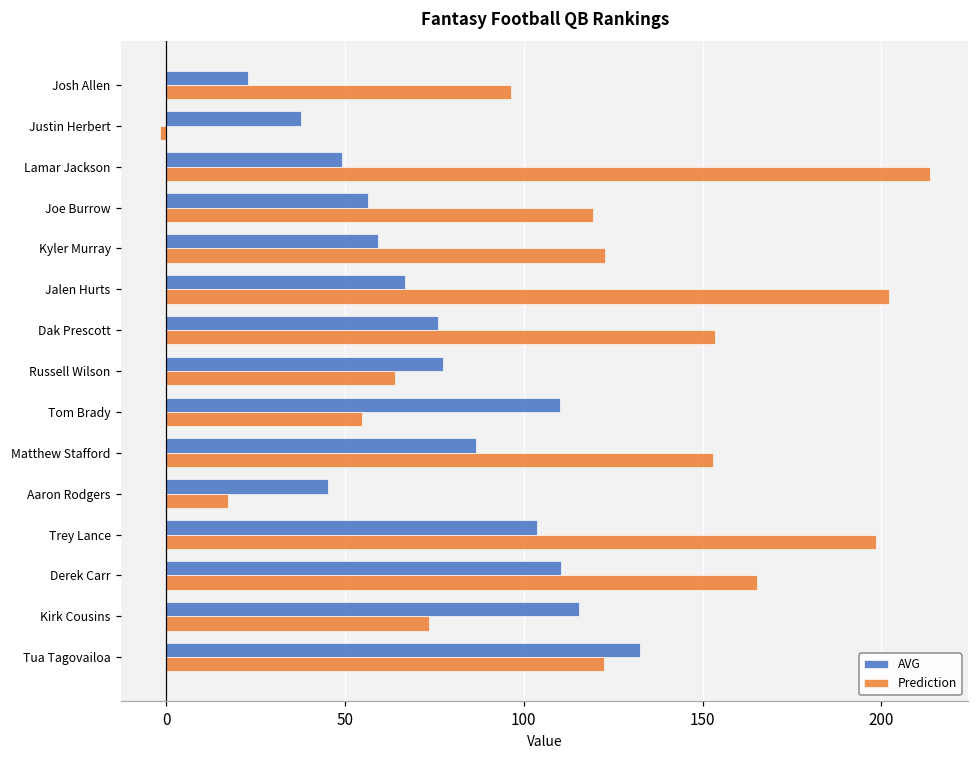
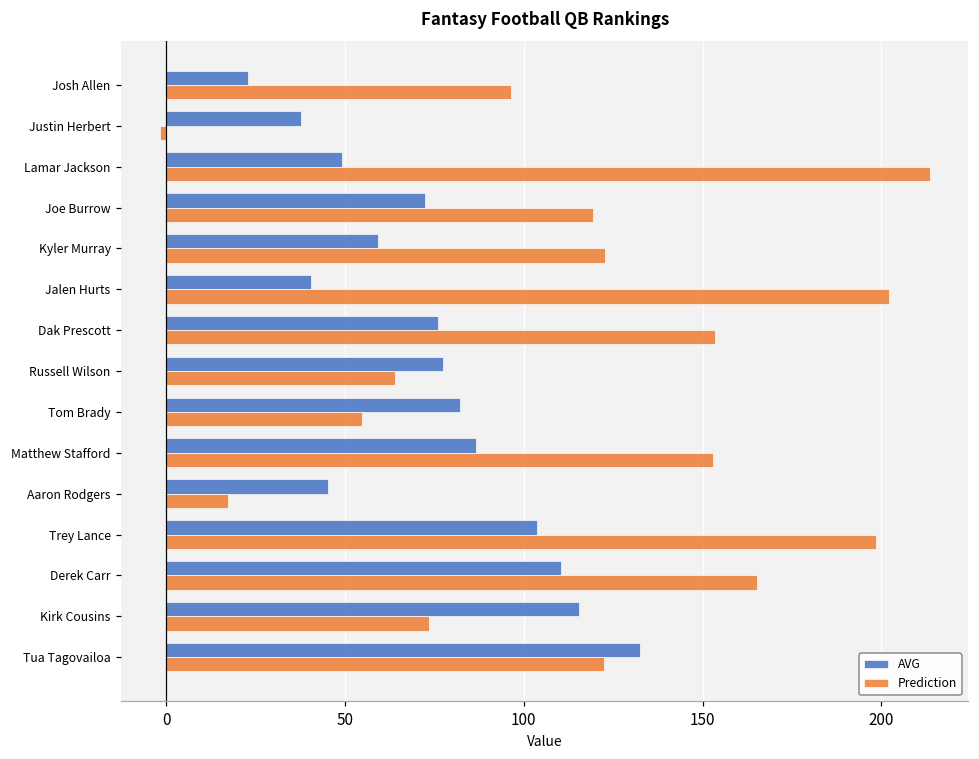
AVG, Joe Burrow: 57 -> 73
AVG, Jalen Hurts: 67 -> 41
AVG, Tom Brady: 110 -> 82
